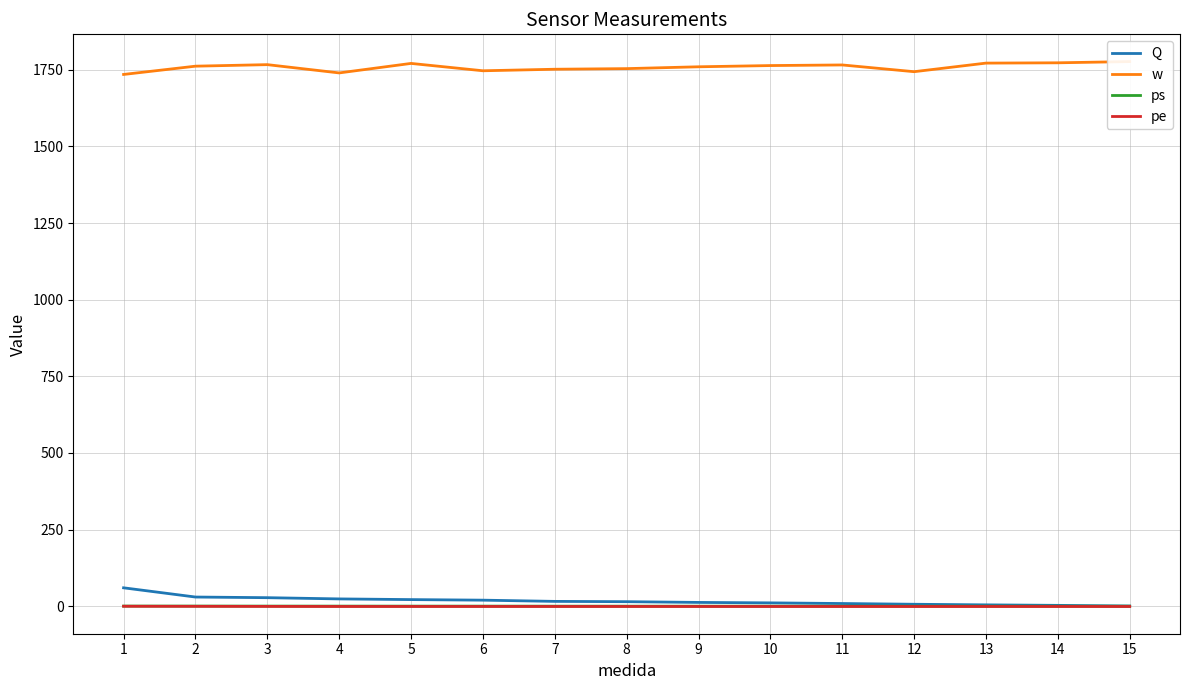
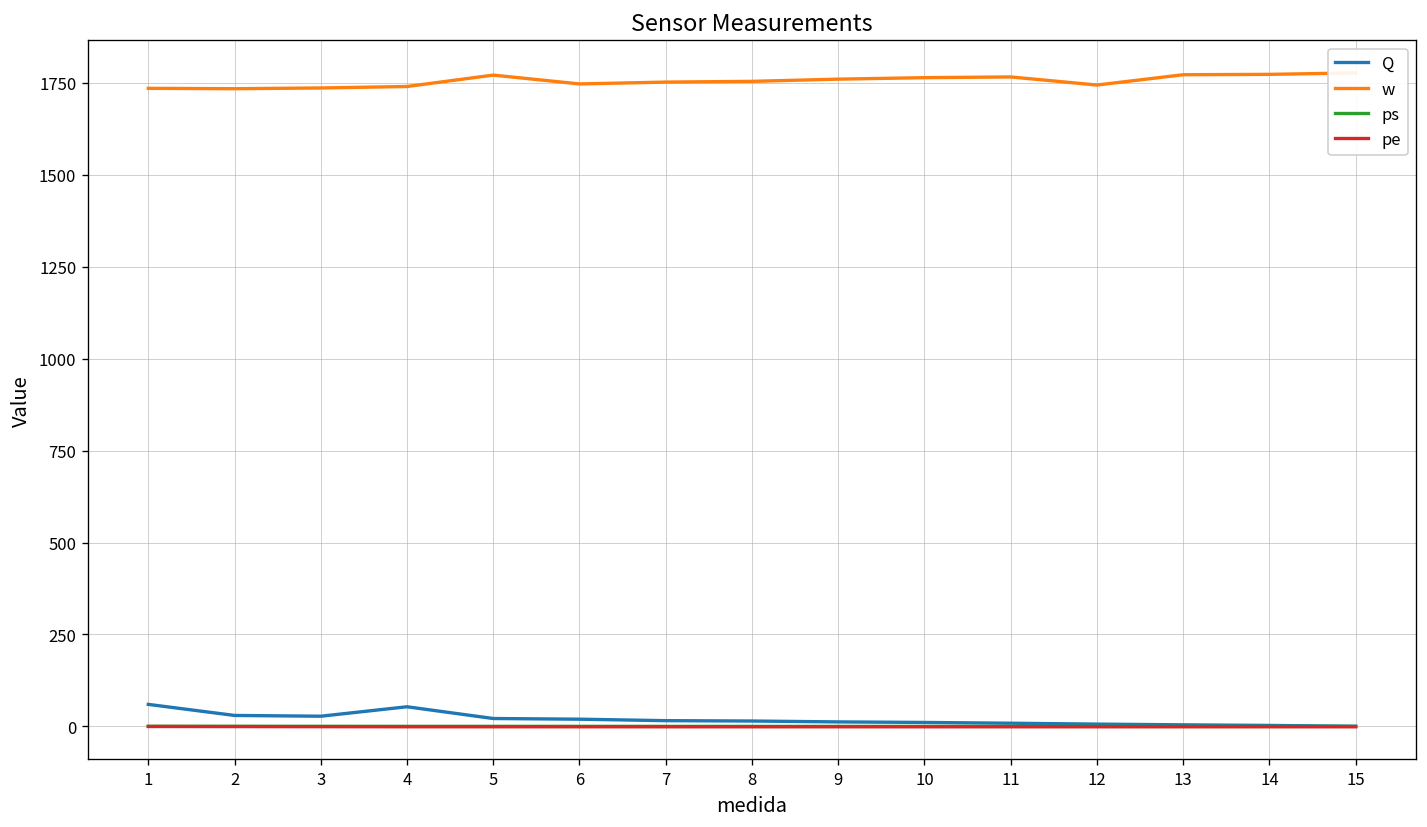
w, 2: 1760 -> 1730
w, 3: 1770 -> 1740
Q, 4: 20 -> 50
